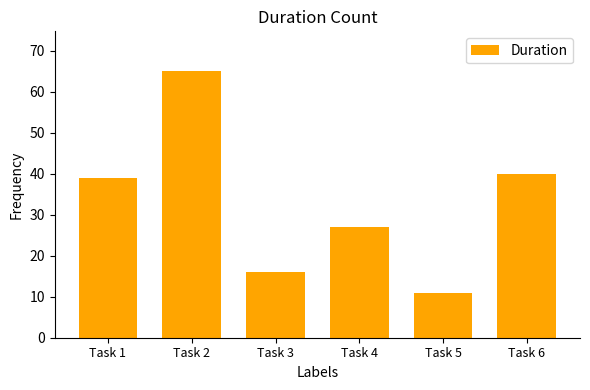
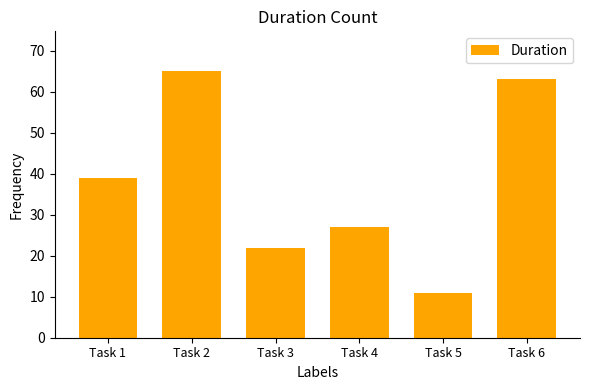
Task 3: 16 -> 22
Task 6: 40 -> 63
